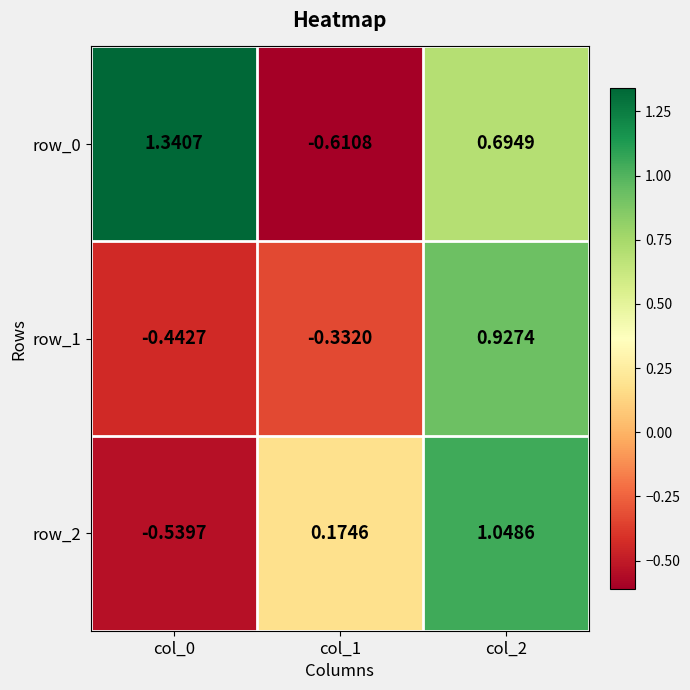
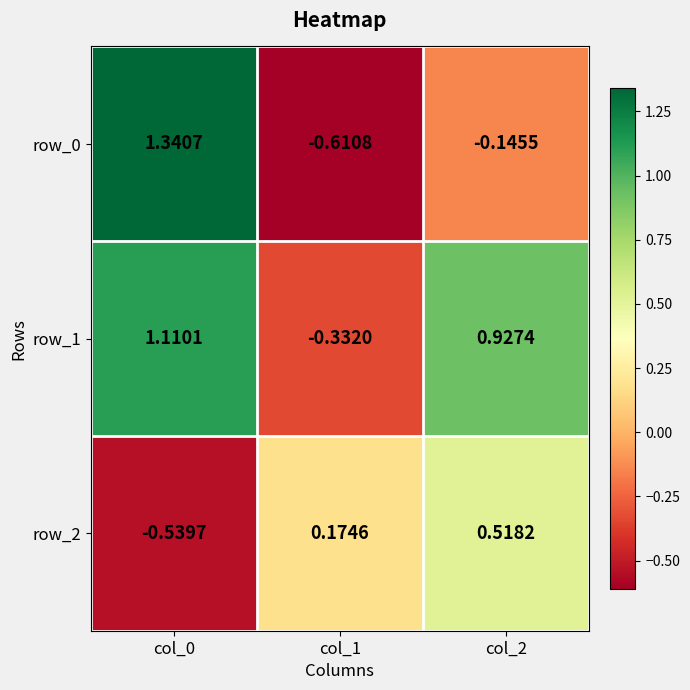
row_0, col_2: 0.6949 -> -0.1455
row_1, col_0: -0.4427 -> 1.1101
row_2, col_2: 1.0486 -> 0.5182
